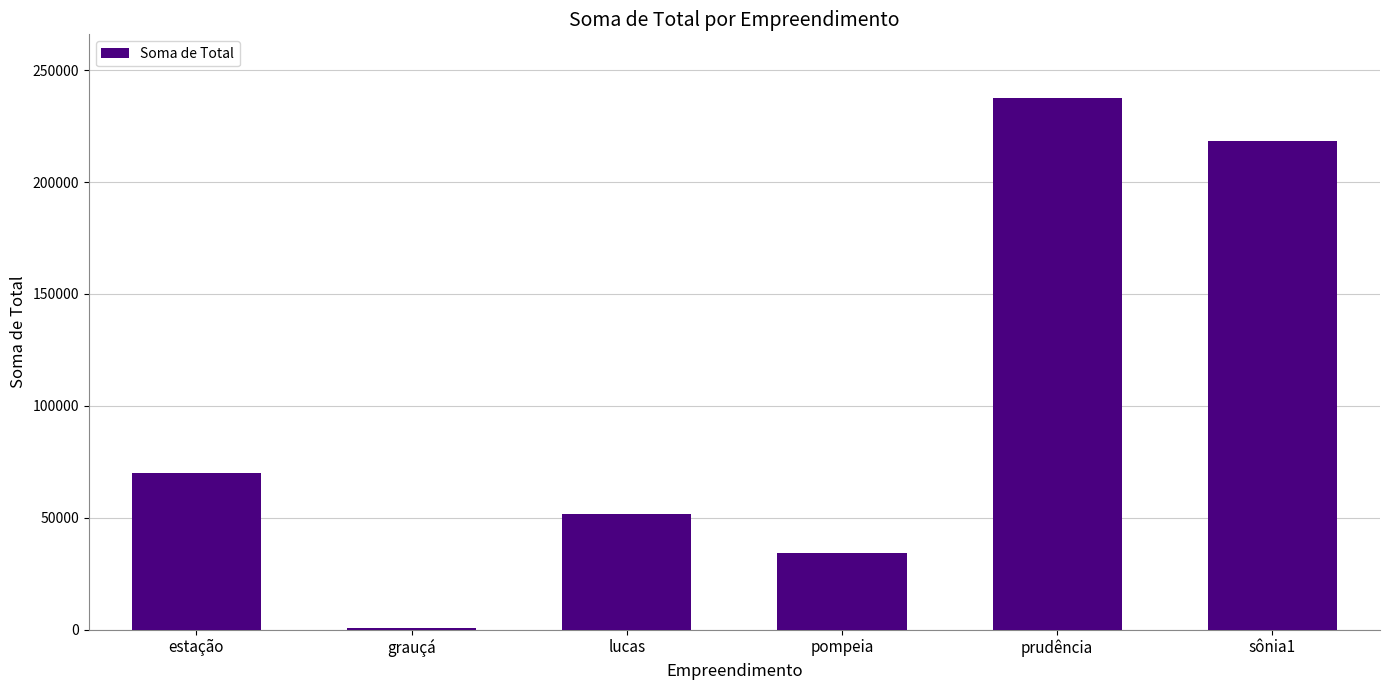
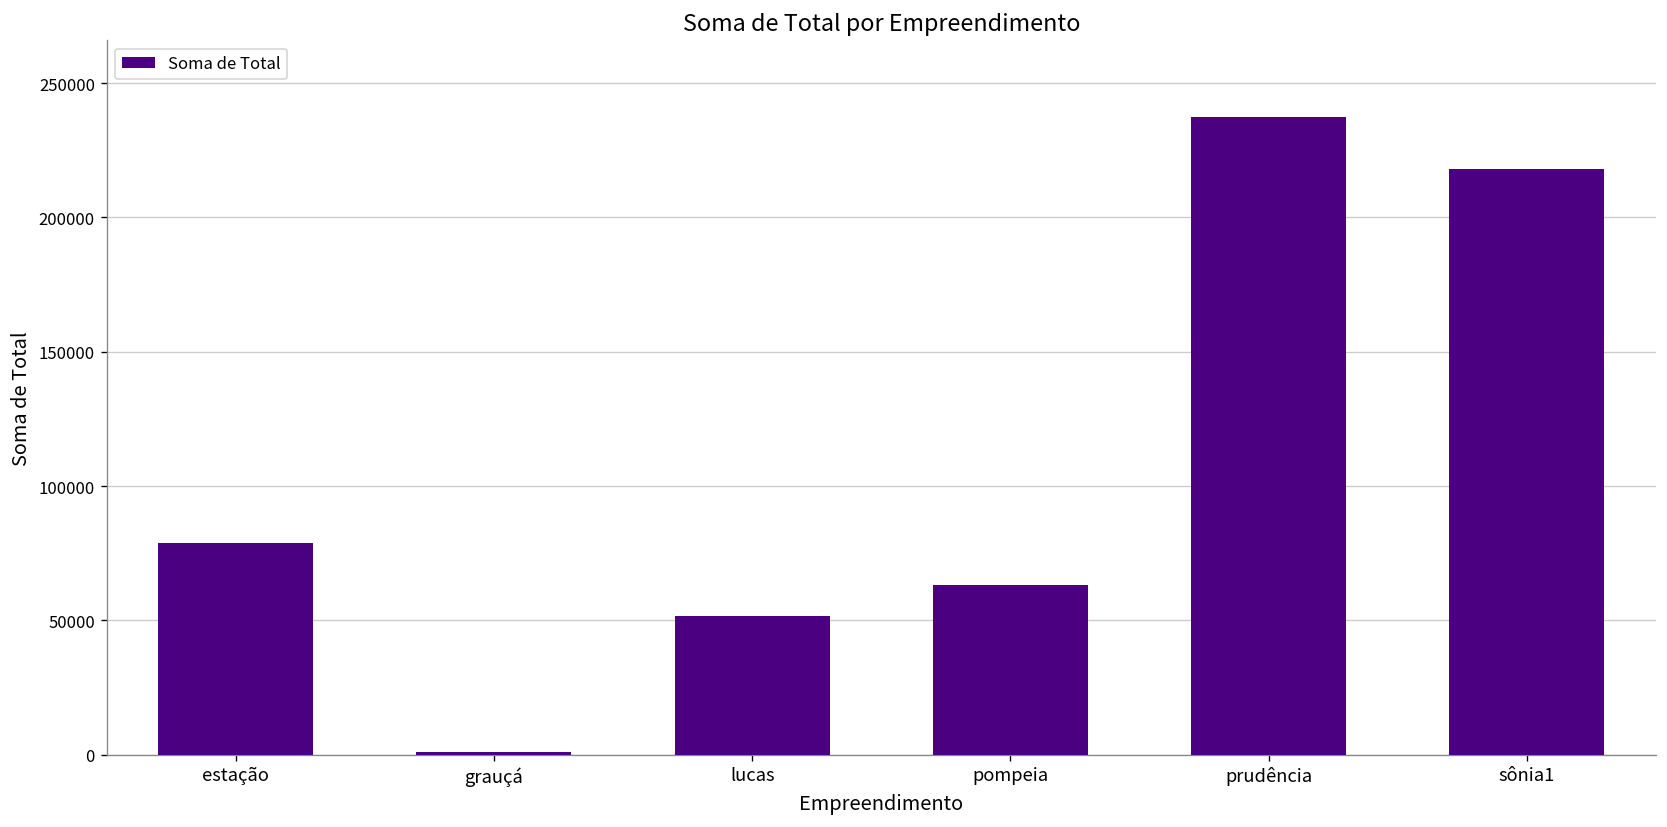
estação: 70000 -> 79000
pompeia: 34000 -> 63000
